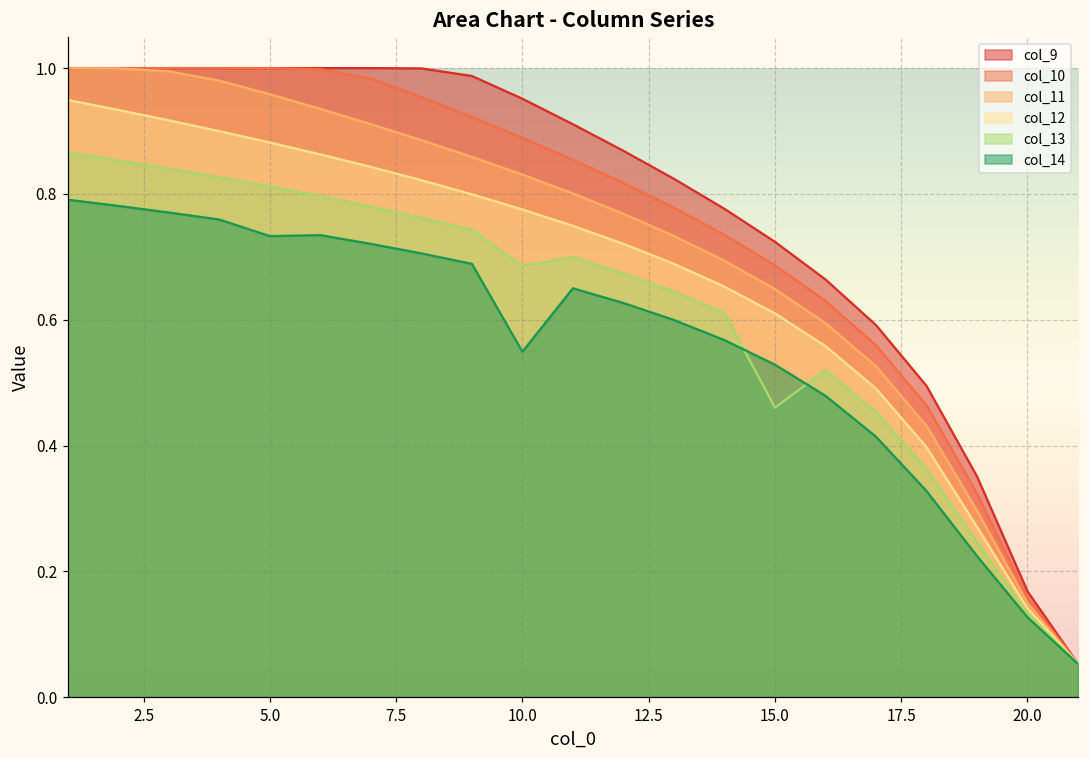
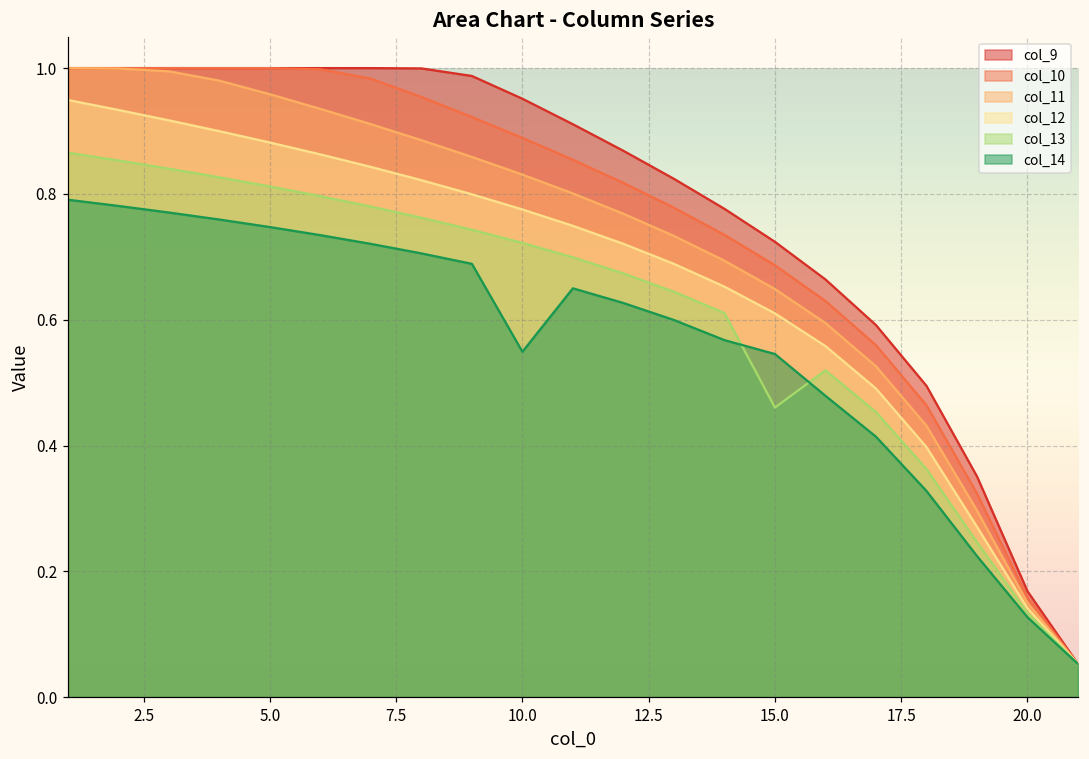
col_14, 5.0: 0.73 -> 0.75
col_13, 10.0: 0.69 -> 0.72
col_14, 15.0: 0.53 -> 0.55
